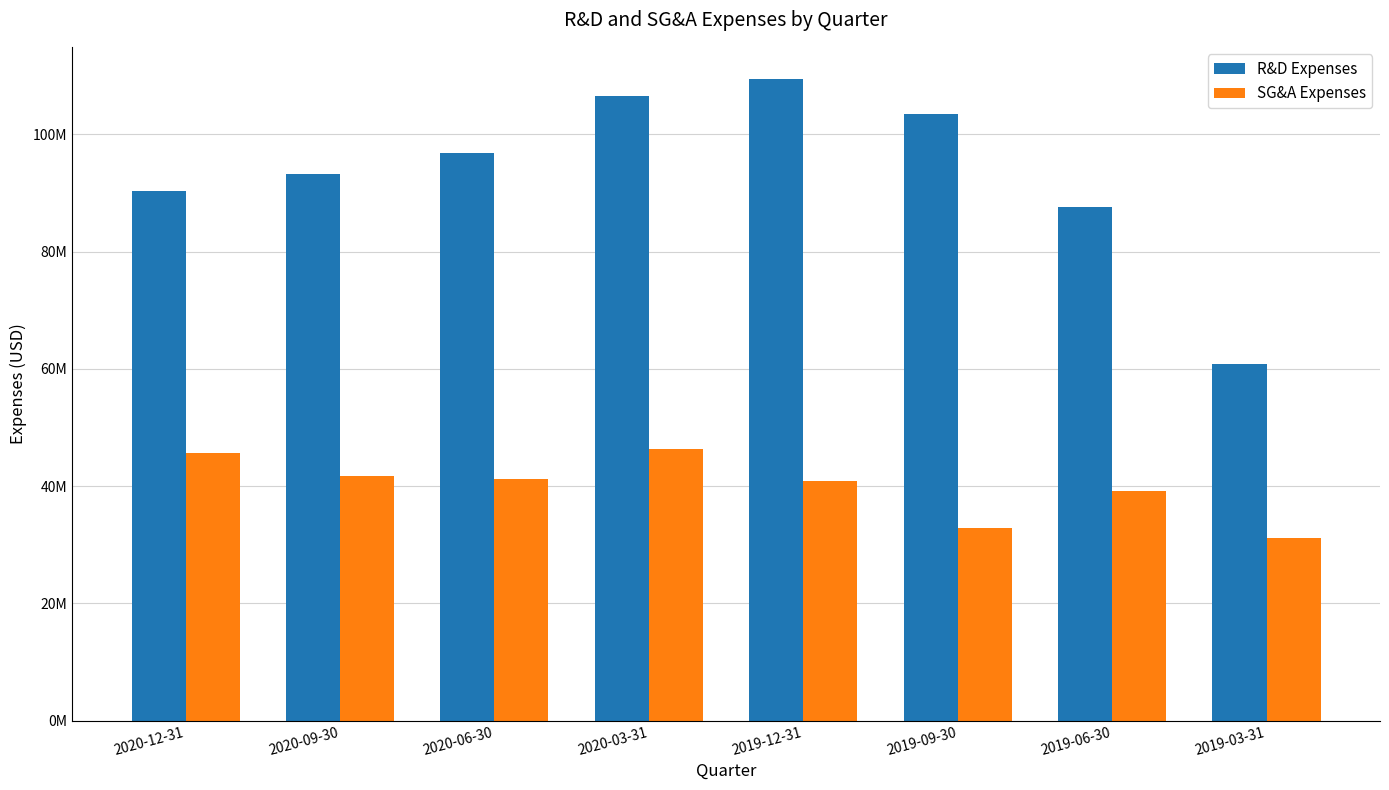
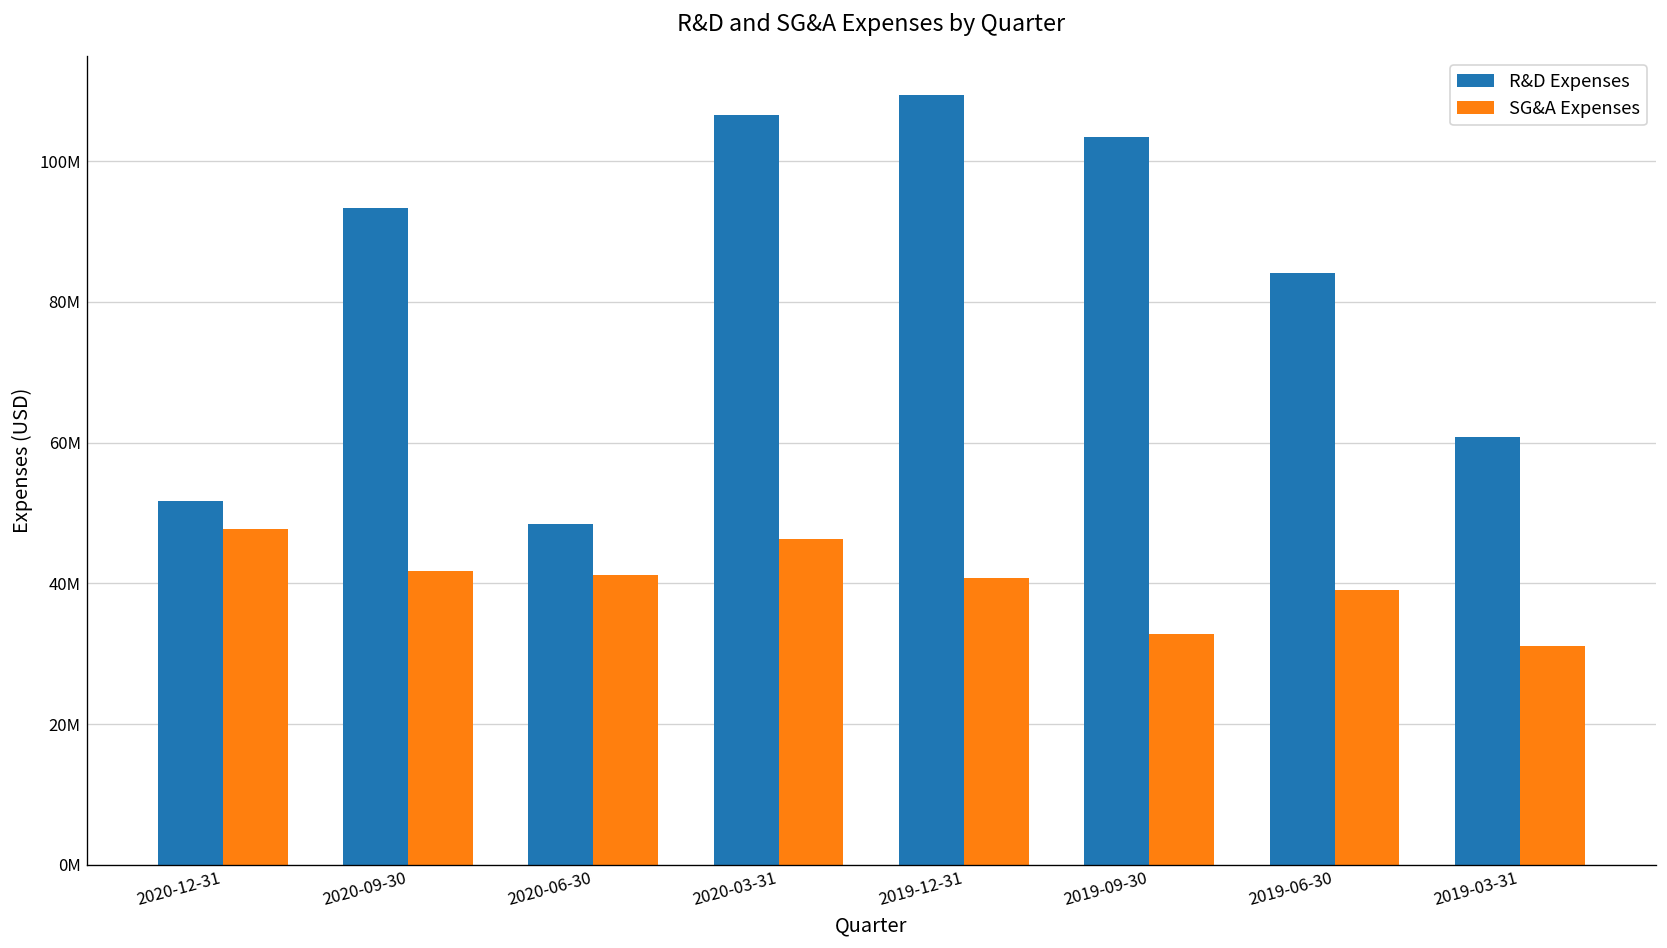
R&D Expenses, 2020-12-31: 90000000 -> 52000000
SG&A Expenses, 2020-12-31: 46000000 -> 48000000
R&D Expenses, 2020-06-30: 97000000 -> 48000000
R&D Expenses, 2019-06-30: 88000000 -> 84000000
